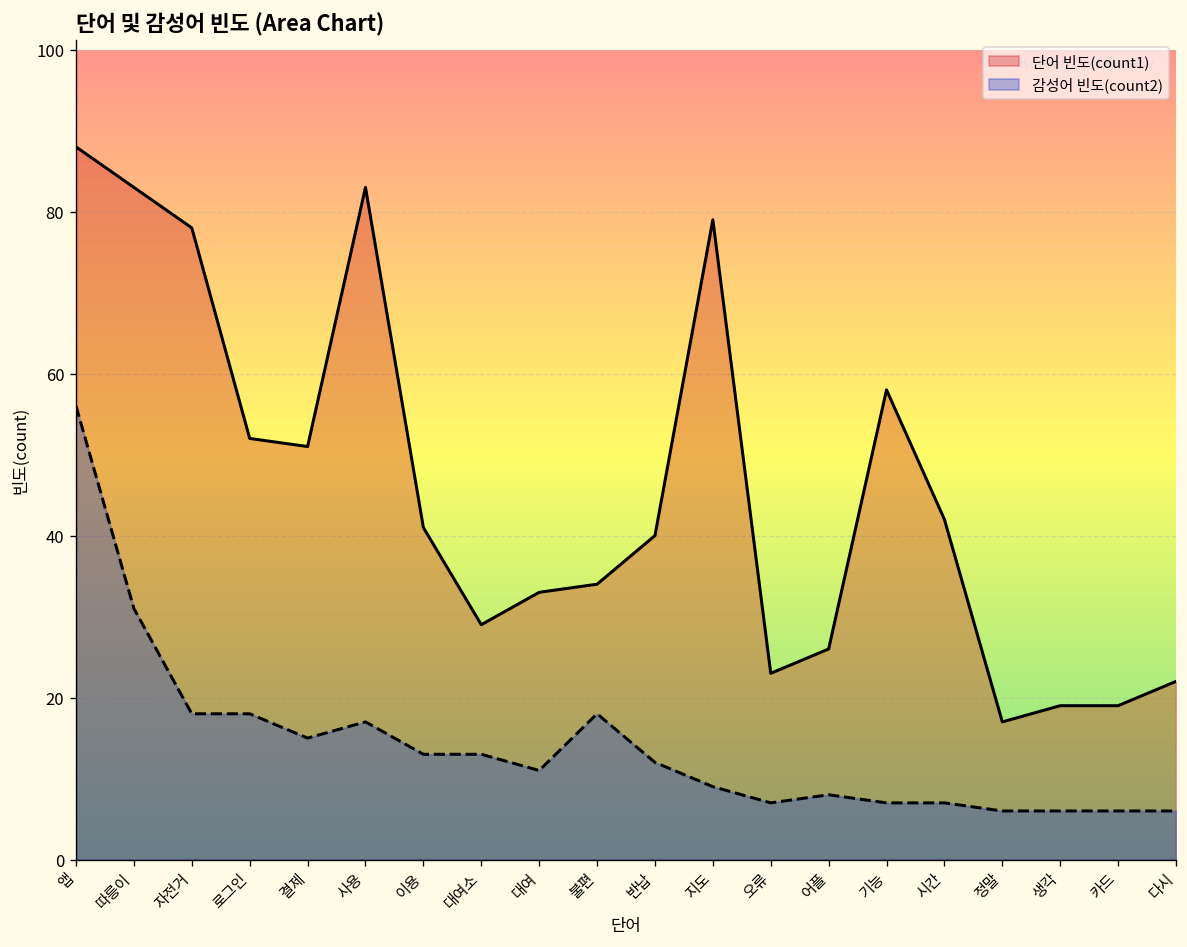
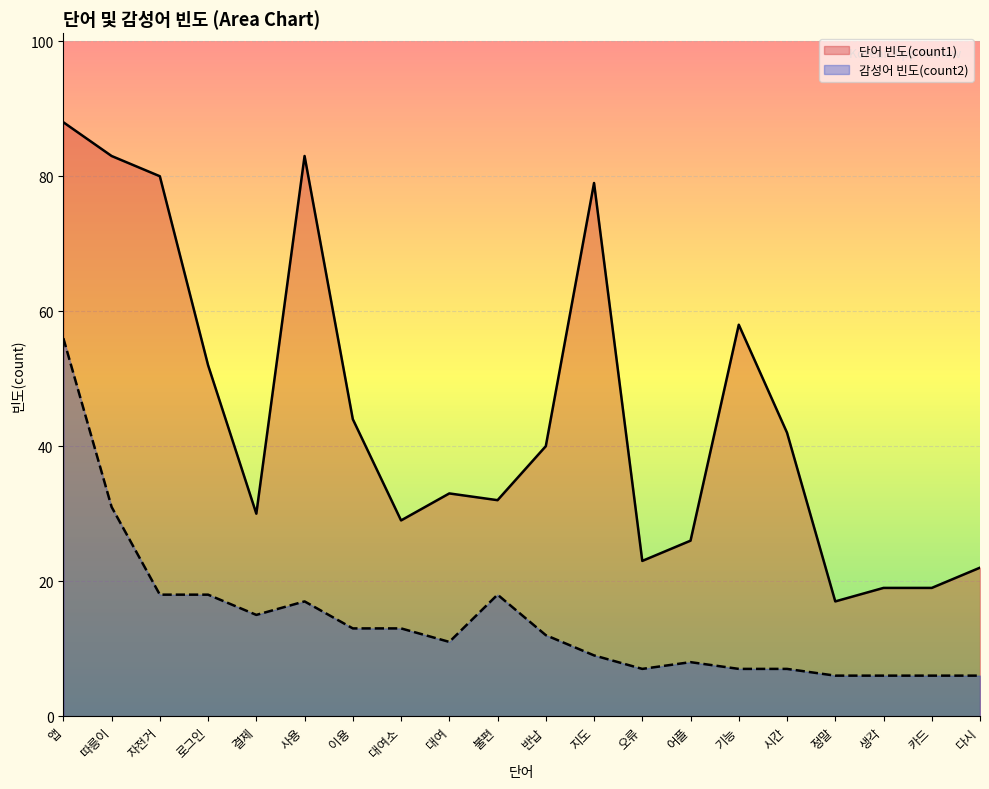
단어 빈도(count1), 자전거: 78 -> 80
단어 빈도(count1), 결제: 51 -> 30
단어 빈도(count1), 이용: 41 -> 44
단어 빈도(count1), 불편: 34 -> 32
